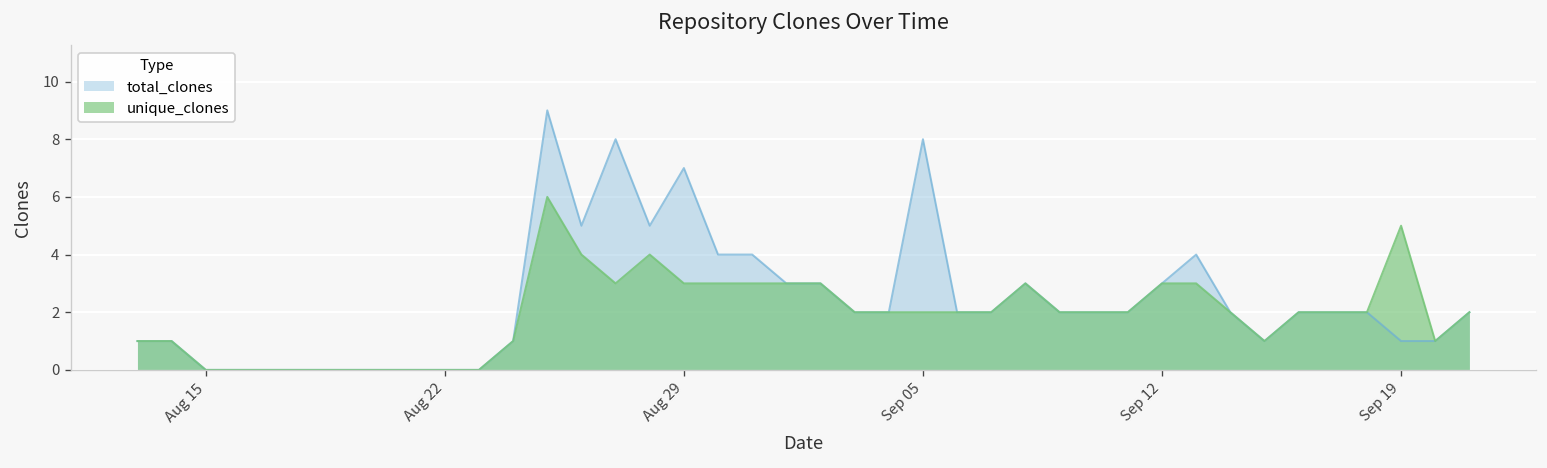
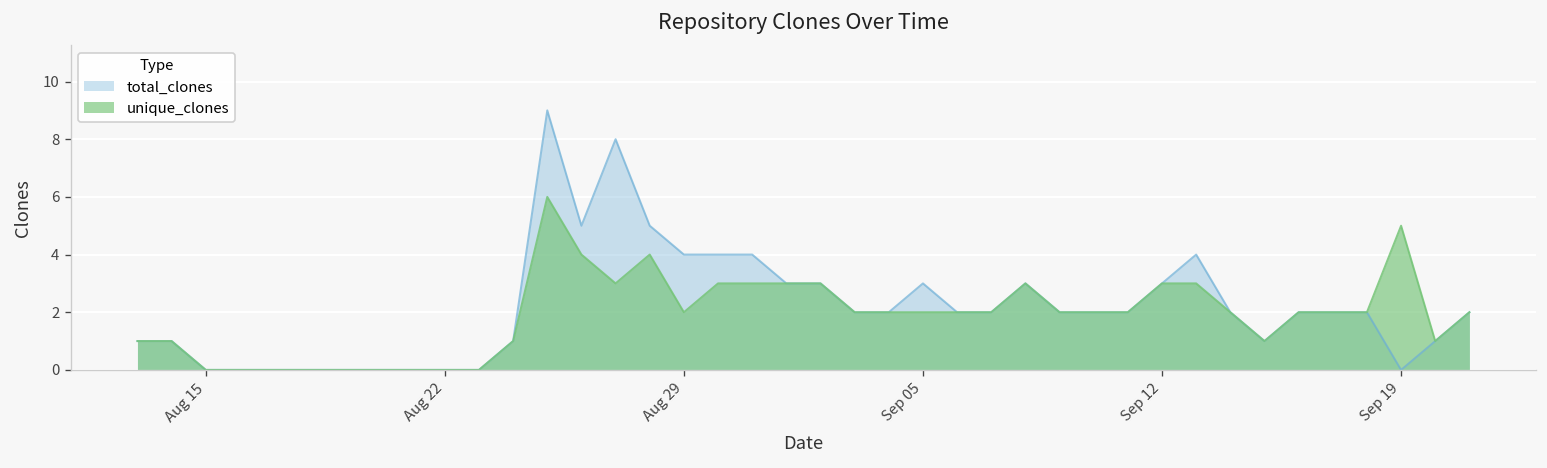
total_clones, Aug 29: 7 -> 4
unique_clones, Aug 29: 3 -> 2
total_clones, Sep 05: 8 -> 3
total_clones, Sep 19: 1 -> 0
